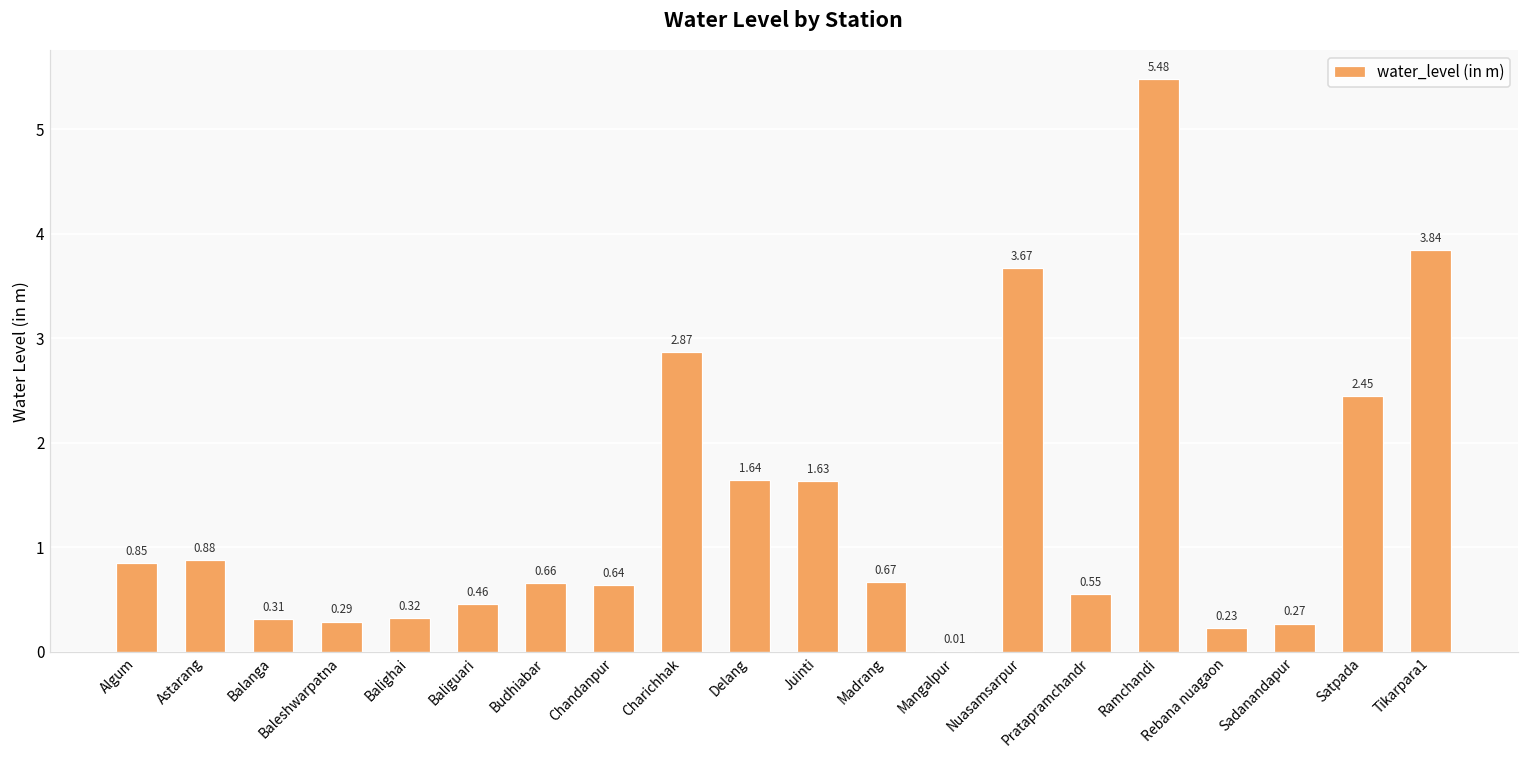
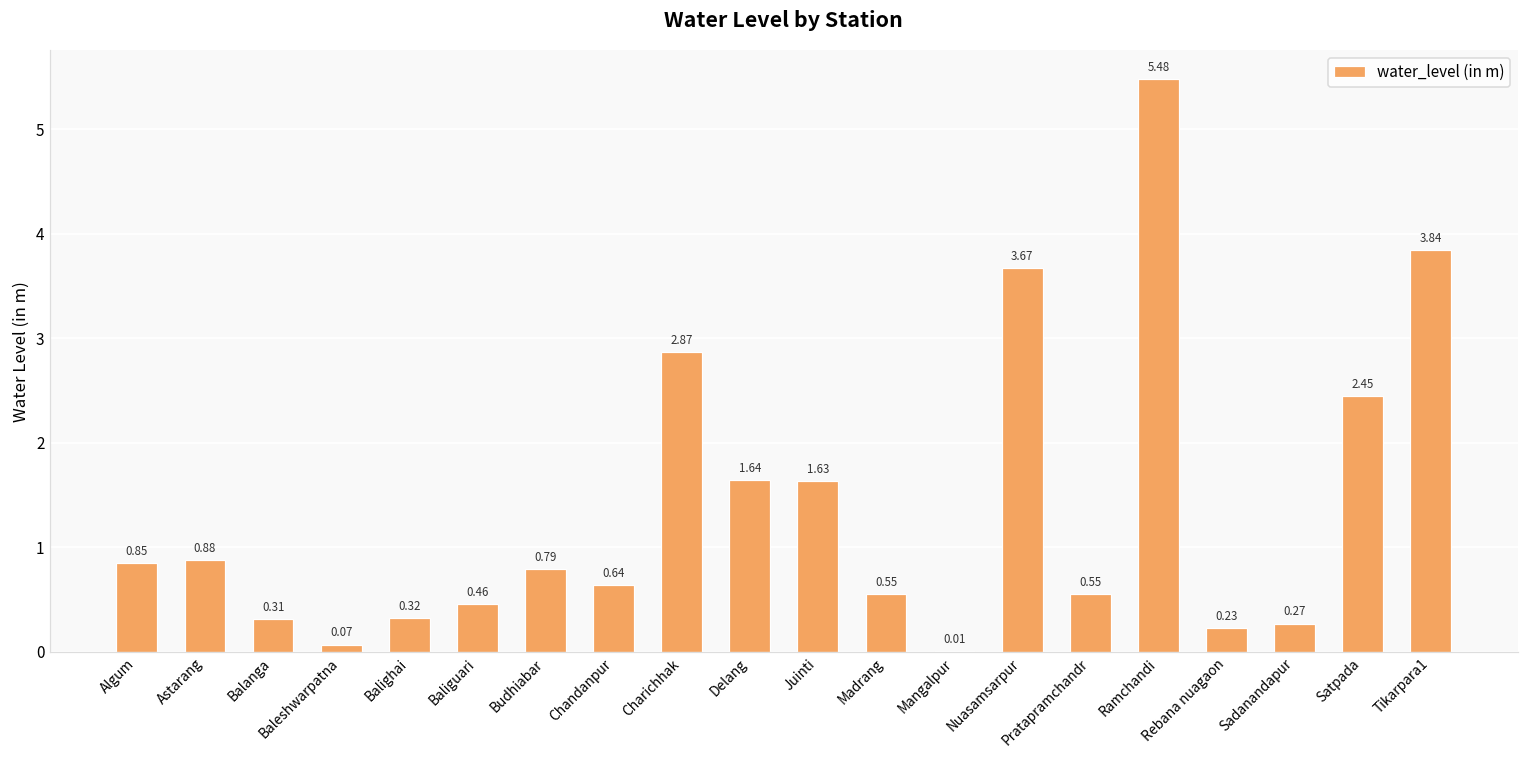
Baleshwarpatna: 0.29 -> 0.07
Budhiabar: 0.66 -> 0.79
Madrang: 0.67 -> 0.55
